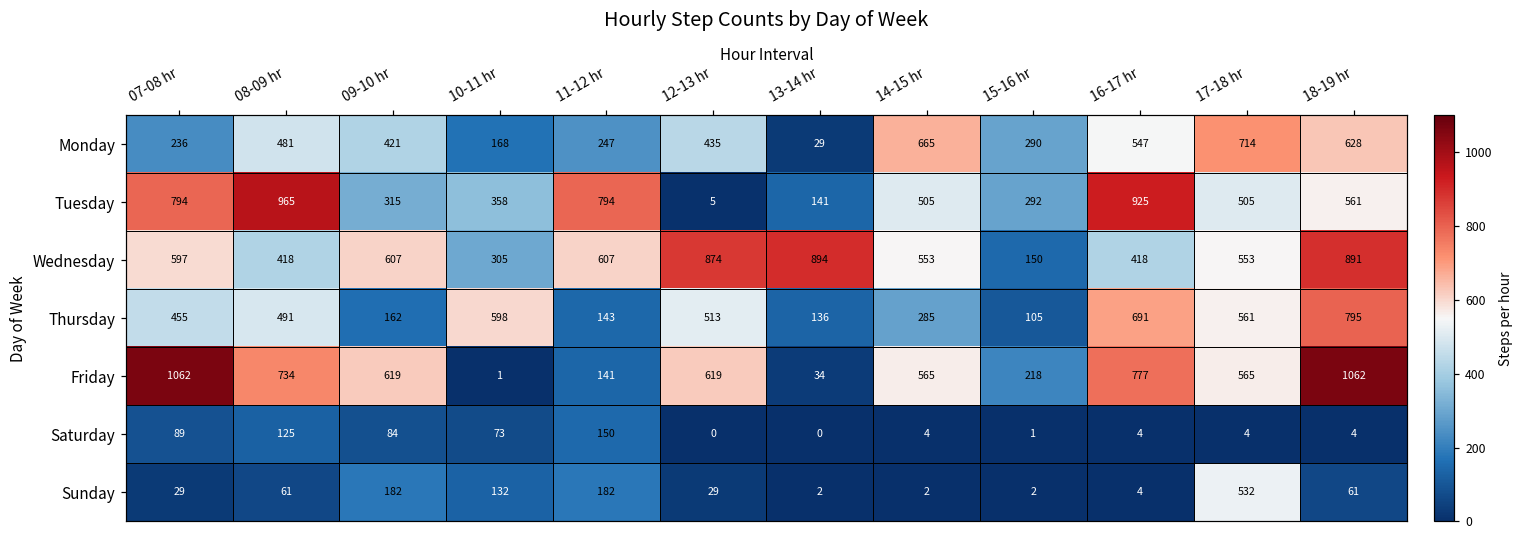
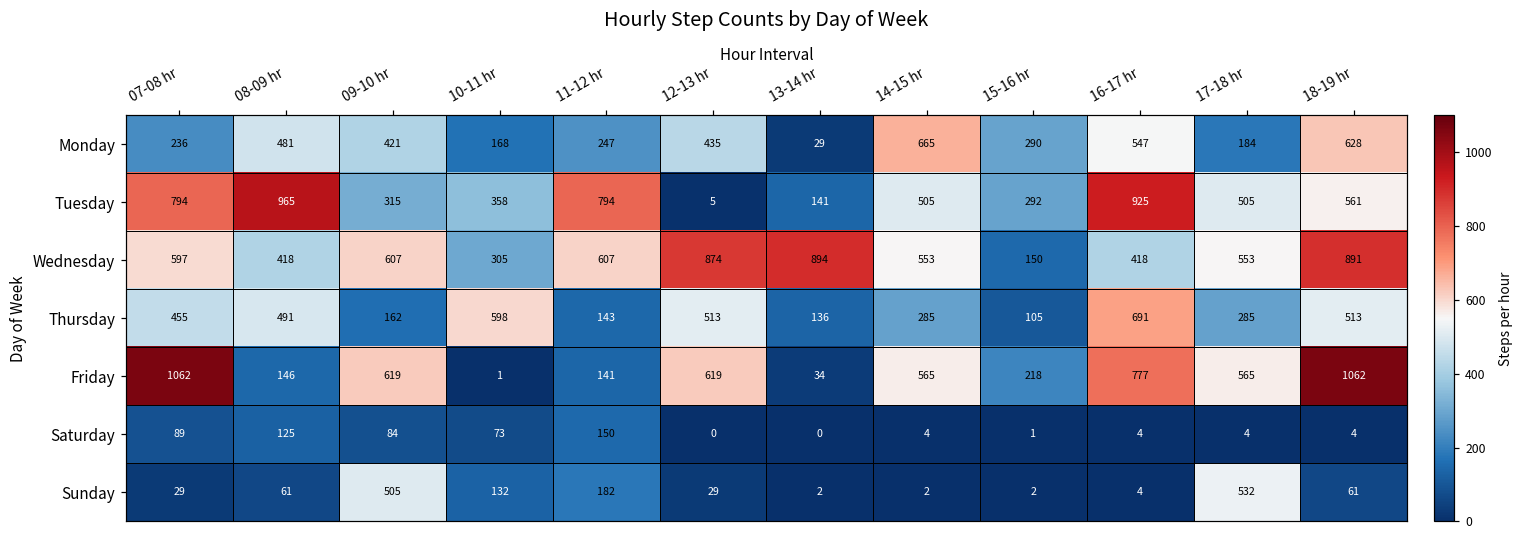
Monday, 17-18 hr: 714 -> 184
Thursday, 17-18 hr: 561 -> 285
Thursday, 18-19 hr: 795 -> 513
Friday, 08-09 hr: 734 -> 146
Sunday, 09-10 hr: 182 -> 505
